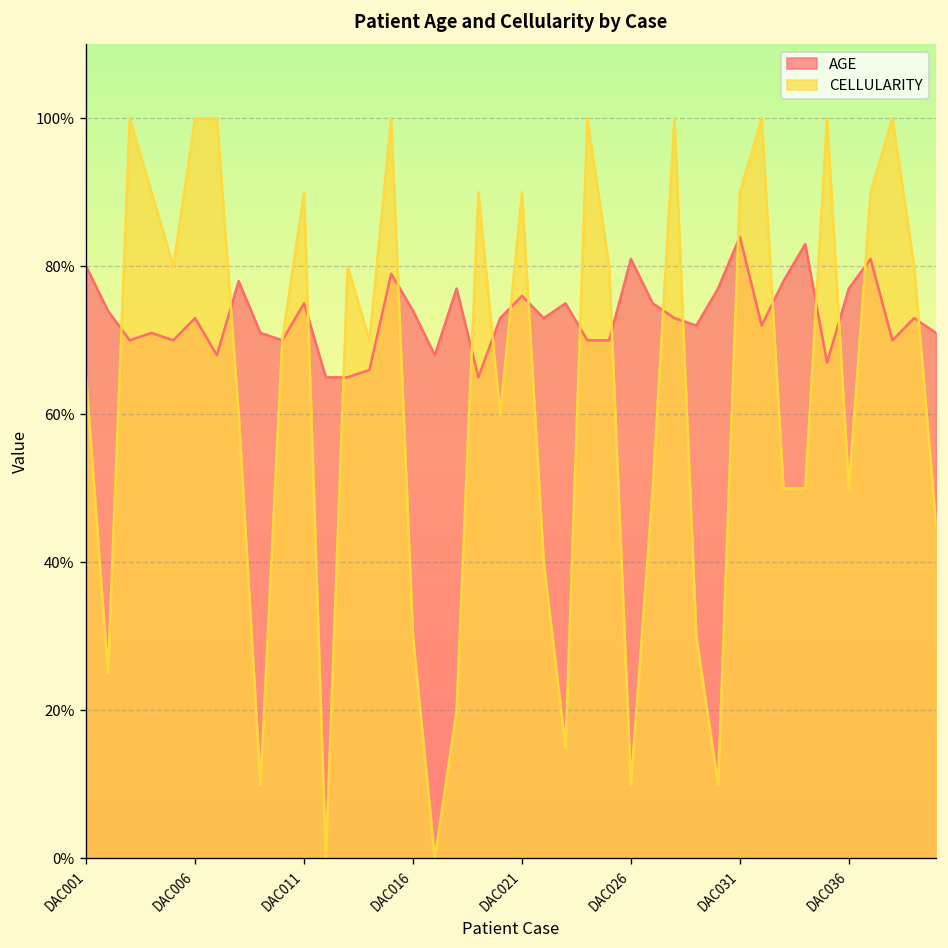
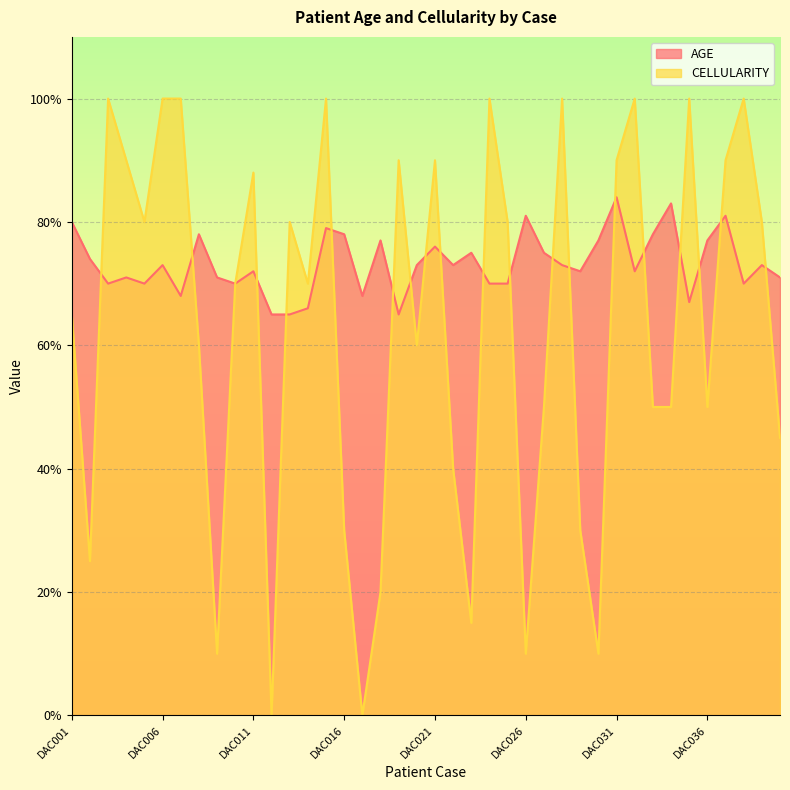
AGE, DAC011: 75% -> 72%
CELLULARITY, DAC011: 90% -> 88%
AGE, DAC016: 74% -> 78%
